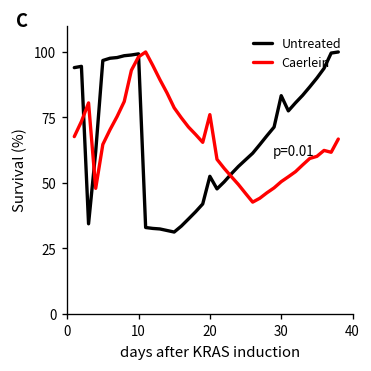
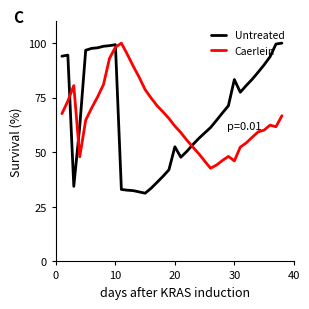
Caerlein, 20: 76 -> 62
Caerlein, 30: 50 -> 46
